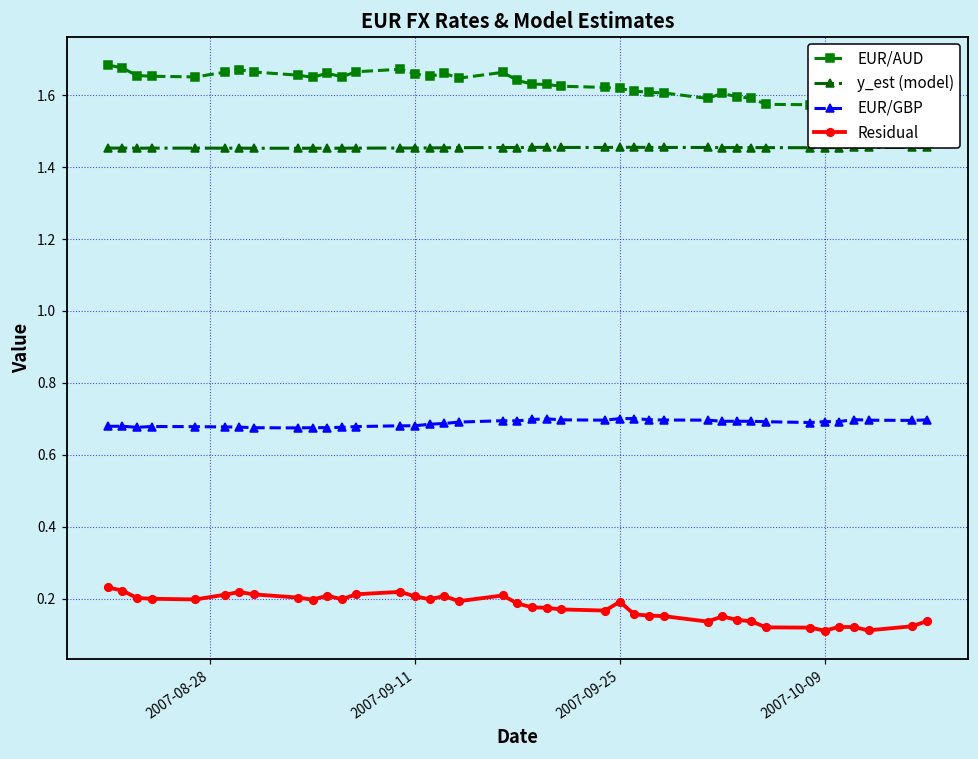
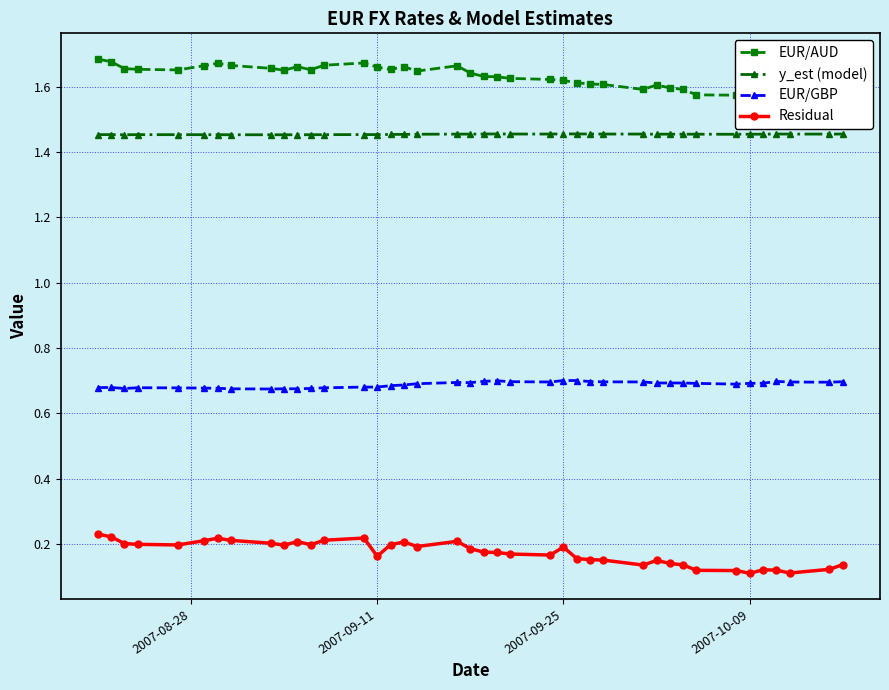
Residual, 2007-09-11: 0.21 -> 0.16
